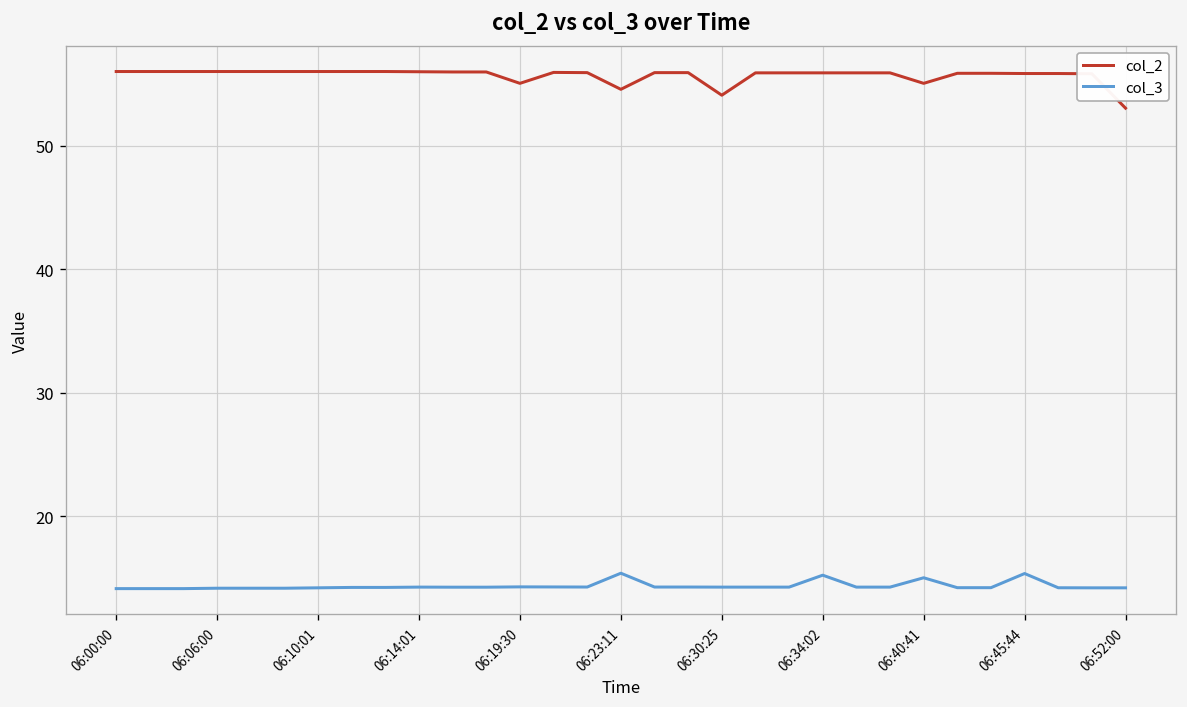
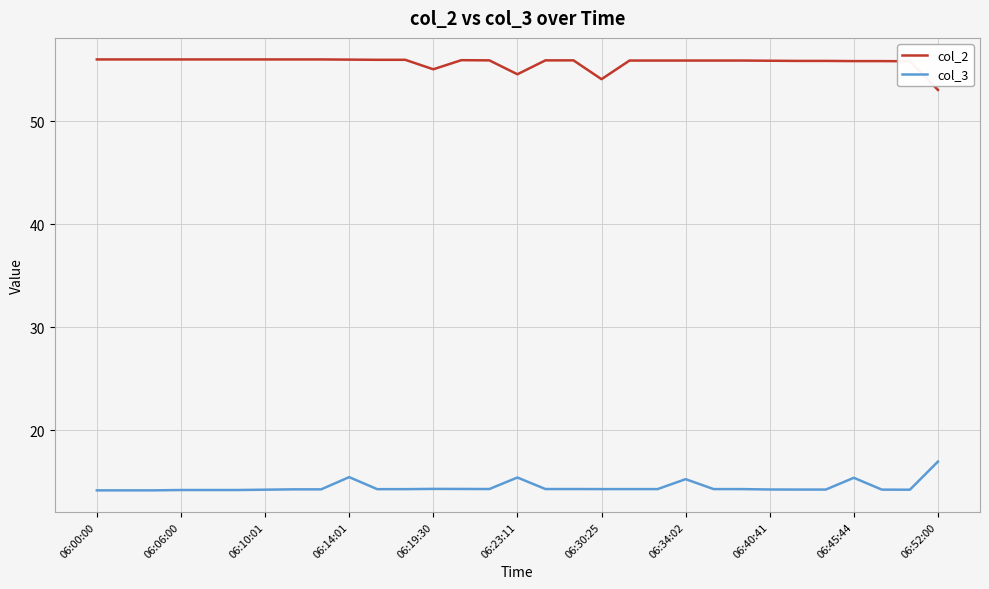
col_3, 06:14:01: 14.3 -> 15.4
col_2, 06:40:41: 55.1 -> 55.9
col_3, 06:40:41: 15.0 -> 14.2
col_3, 06:52:00: 14.2 -> 16.9
